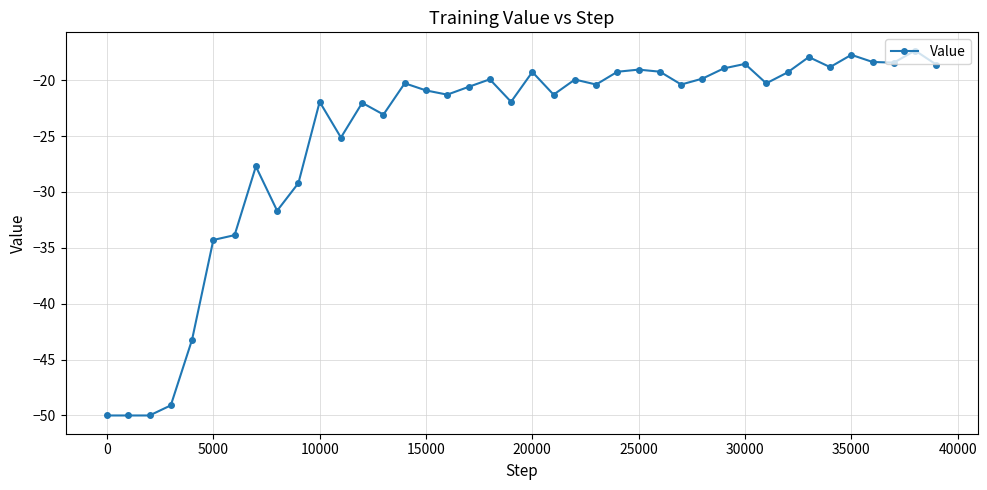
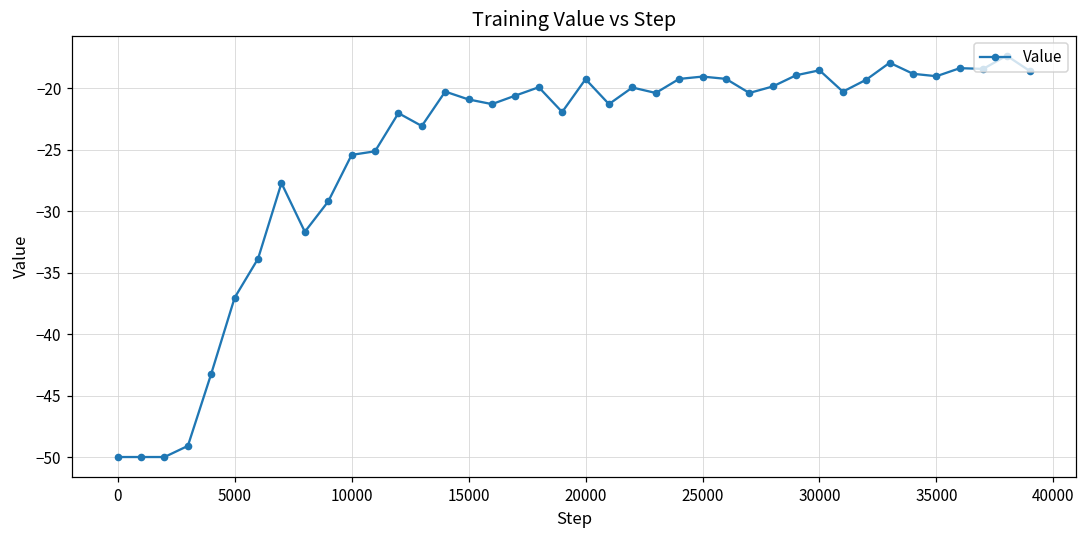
5000: -34.3 -> -37.0
10000: -21.9 -> -25.4
35000: -17.7 -> -19.0
